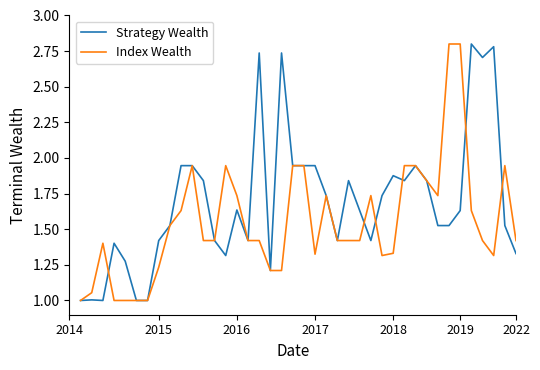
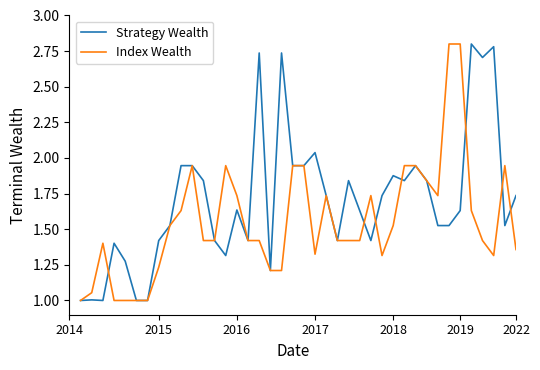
Strategy Wealth, 2017: 1.95 -> 2.04
Index Wealth, 2018: 1.33 -> 1.53
Strategy Wealth, 2022: 1.33 -> 1.74
Index Wealth, 2022: 1.42 -> 1.36
